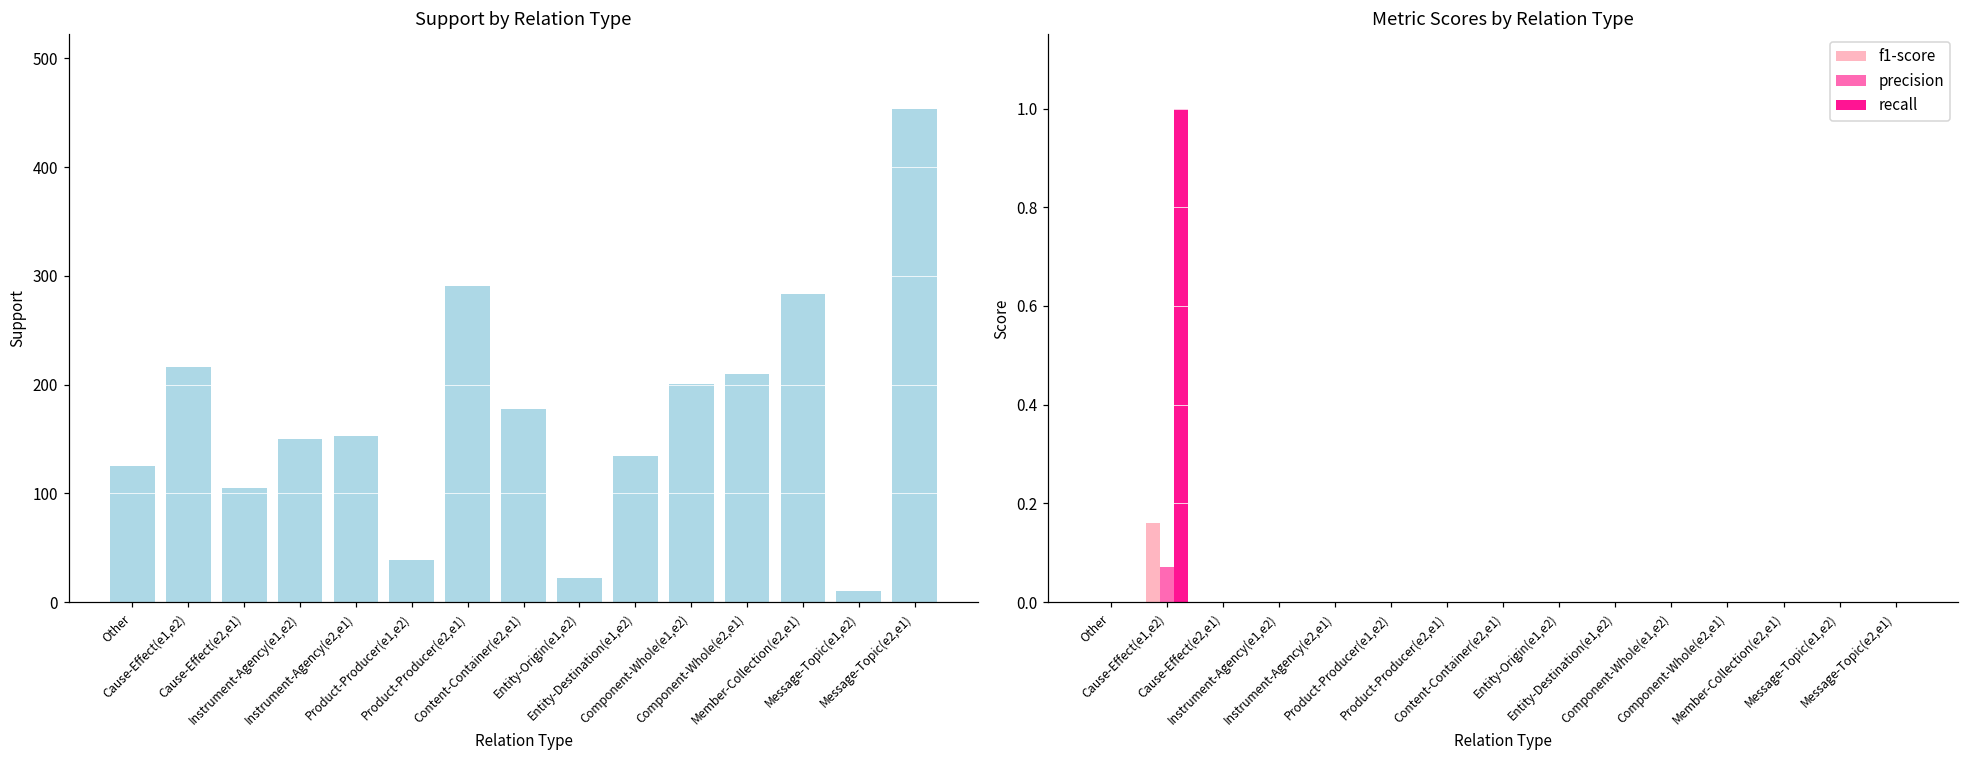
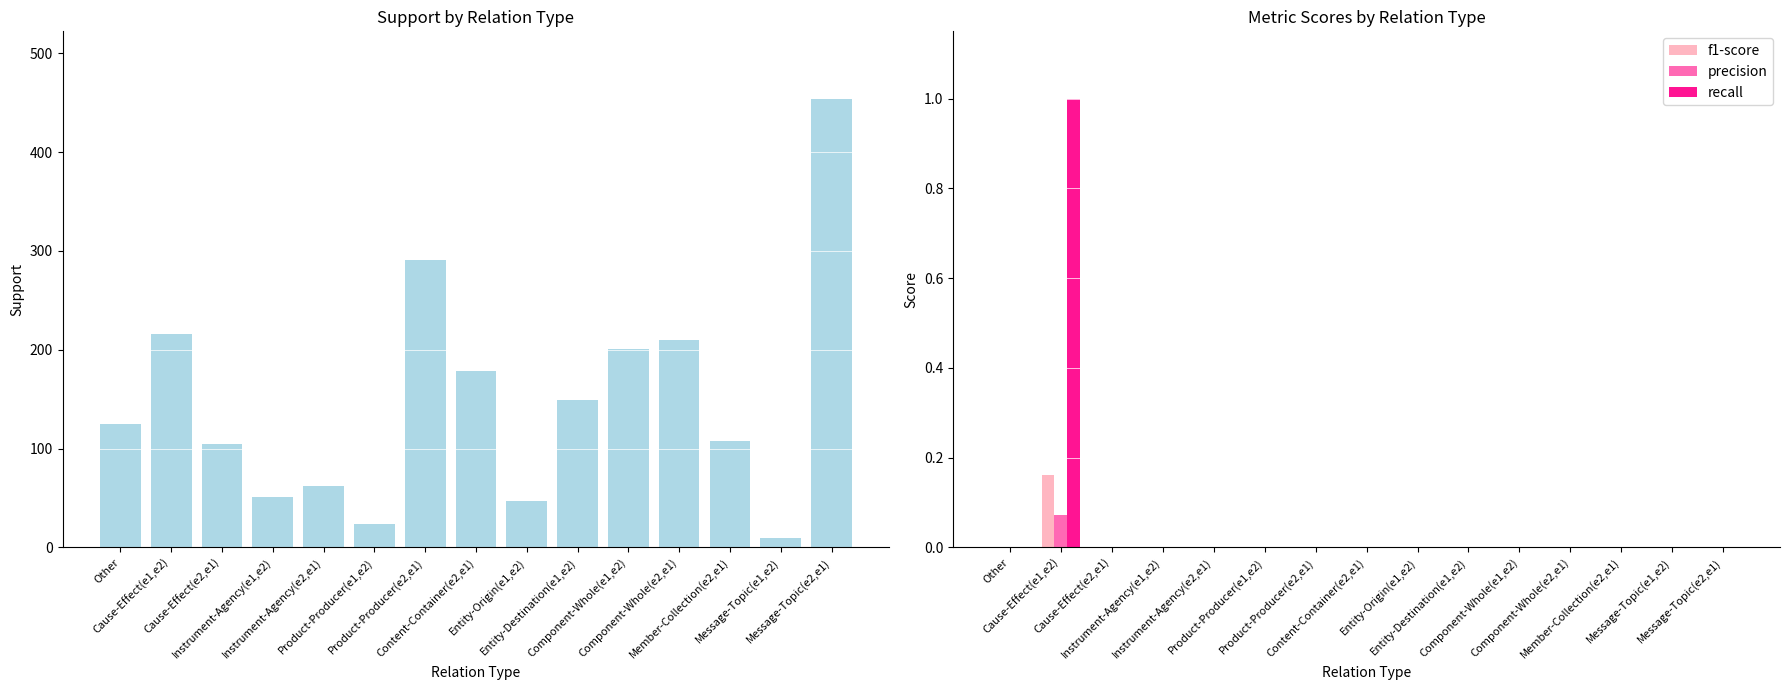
Support by Relation Type, Instrument-Agency(e1,e2): 150 -> 50
Support by Relation Type, Instrument-Agency(e2,e1): 150 -> 60
Support by Relation Type, Product-Producer(e1,e2): 40 -> 20
Support by Relation Type, Entity-Origin(e1,e2): 20 -> 50
Support by Relation Type, Entity-Destination(e1,e2): 130 -> 150
Support by Relation Type, Member-Collection(e2,e1): 280 -> 110
